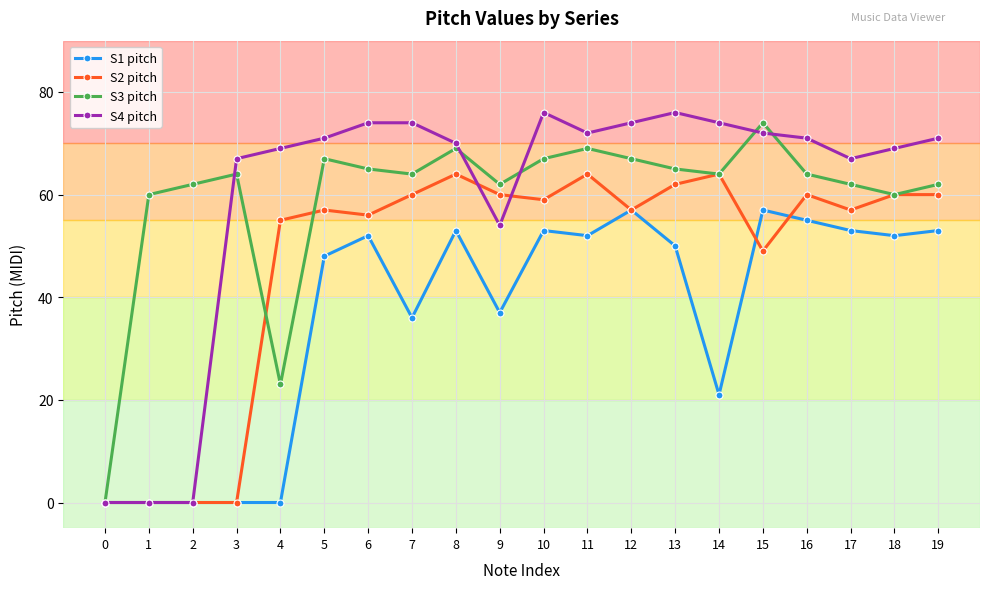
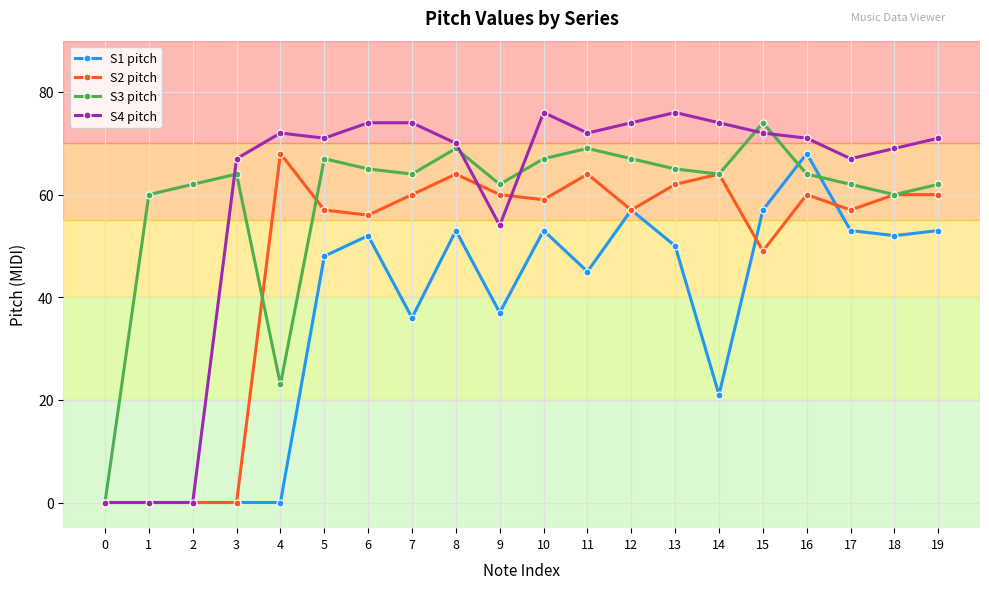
S2 pitch, 4: 55 -> 68
S4 pitch, 4: 69 -> 72
S1 pitch, 11: 52 -> 45
S1 pitch, 16: 55 -> 68
